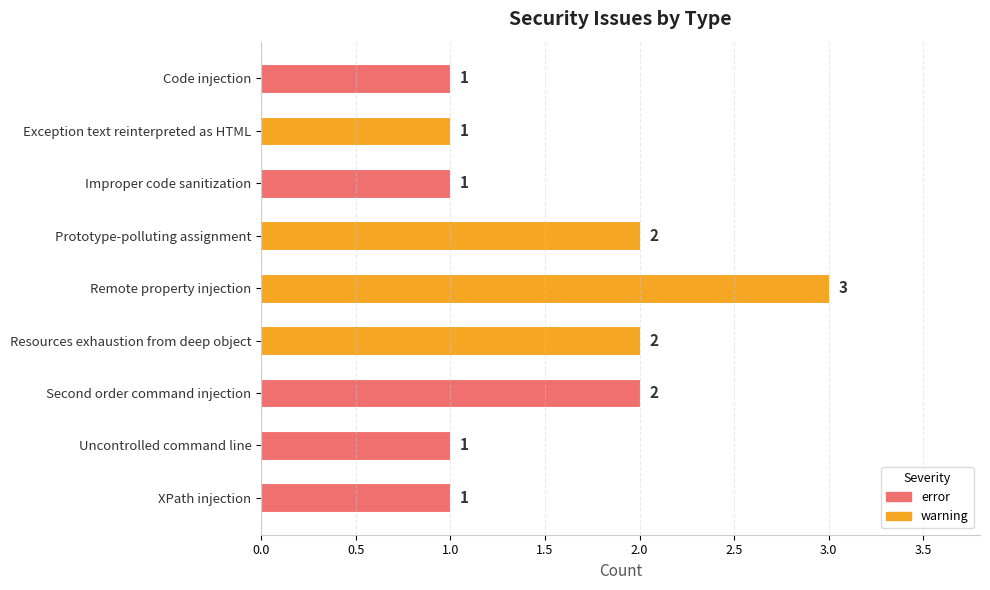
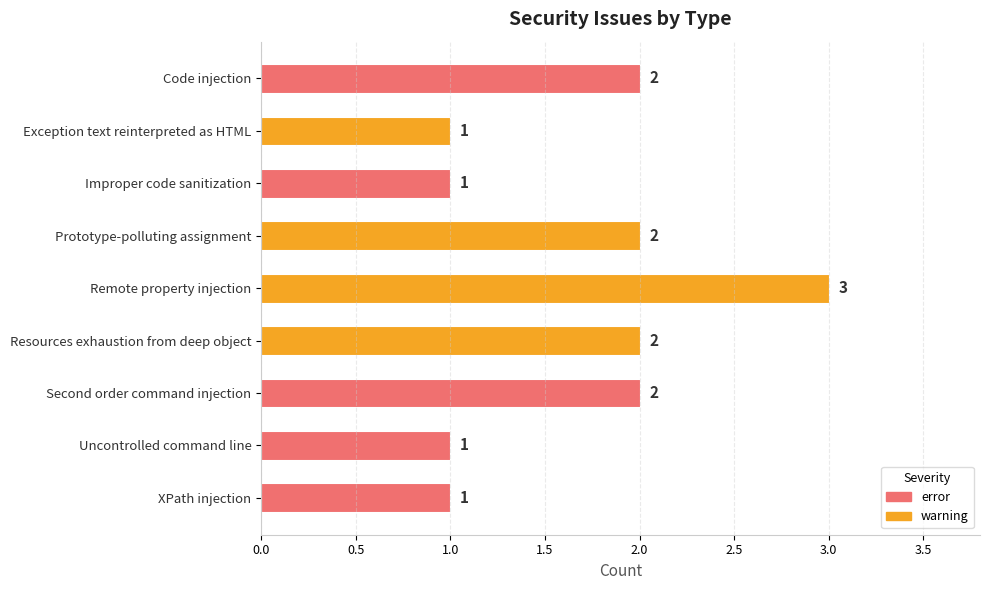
Code injection: 1 -> 2
